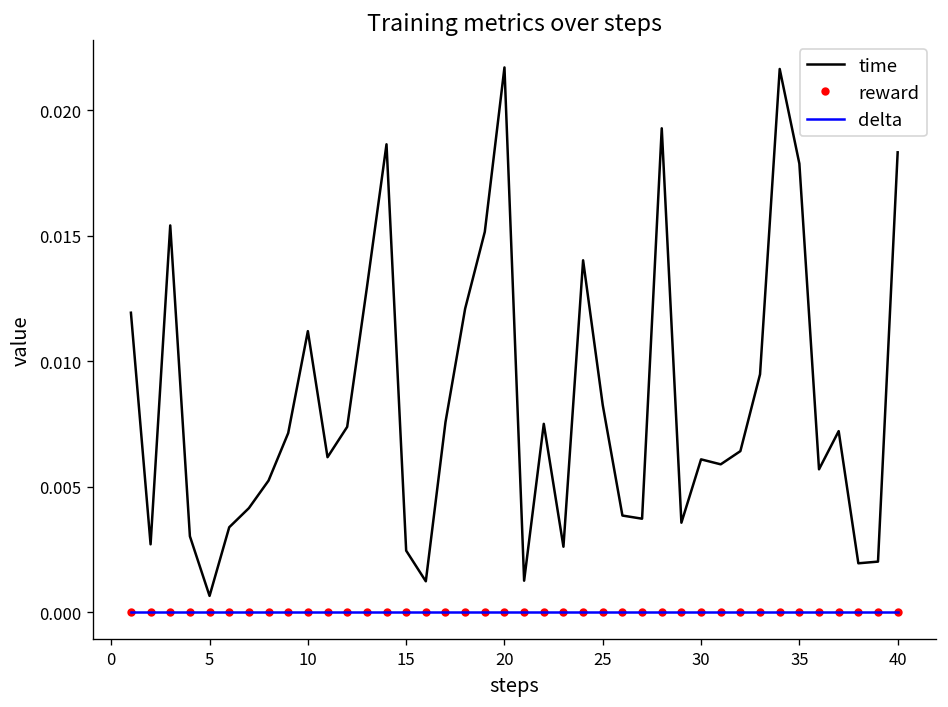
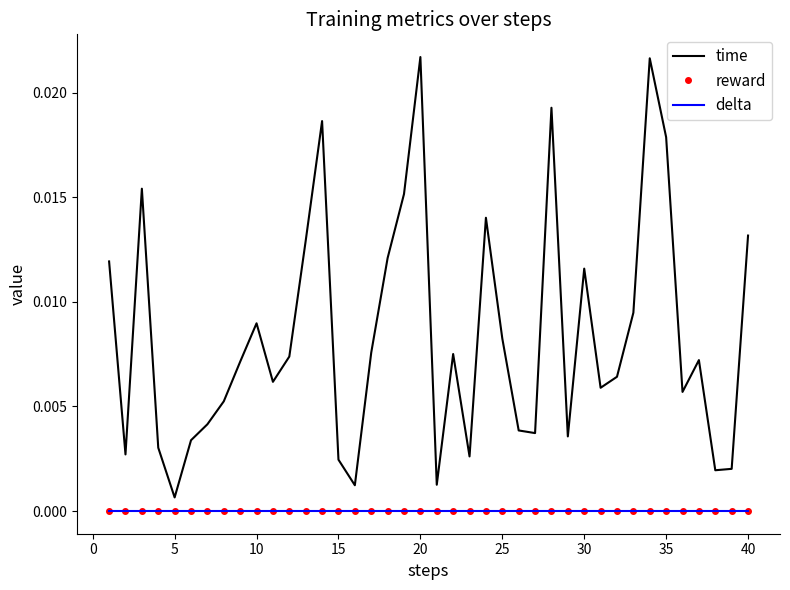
time, 10: 0.0112 -> 0.0090
time, 30: 0.0061 -> 0.0116
time, 40: 0.0183 -> 0.0132
